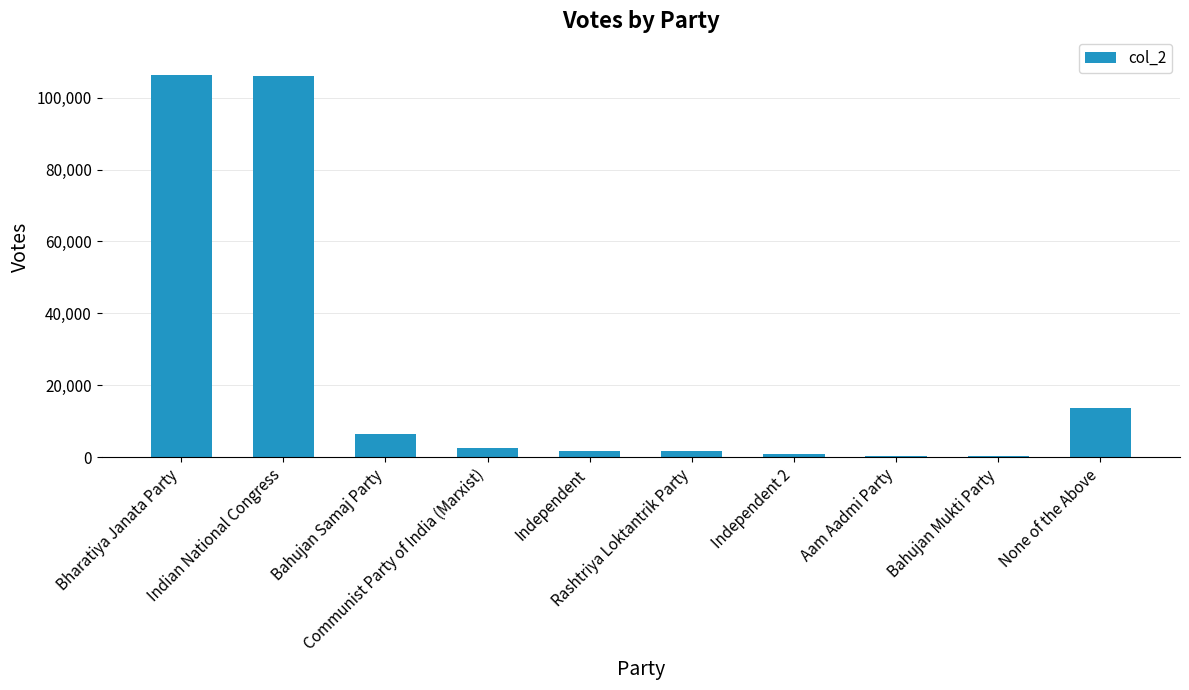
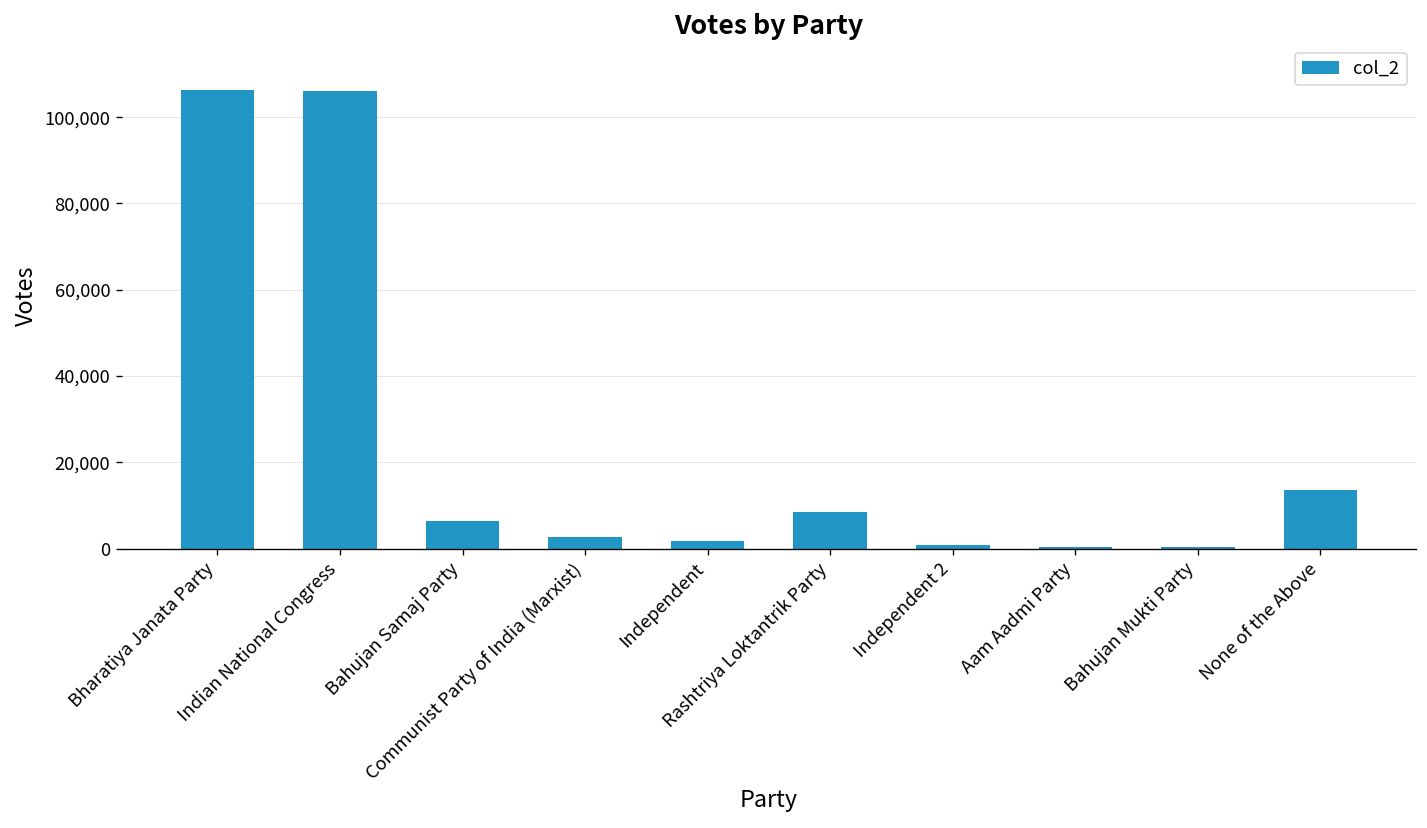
Rashtriya Loktantrik Party: 2,000 -> 8,000
